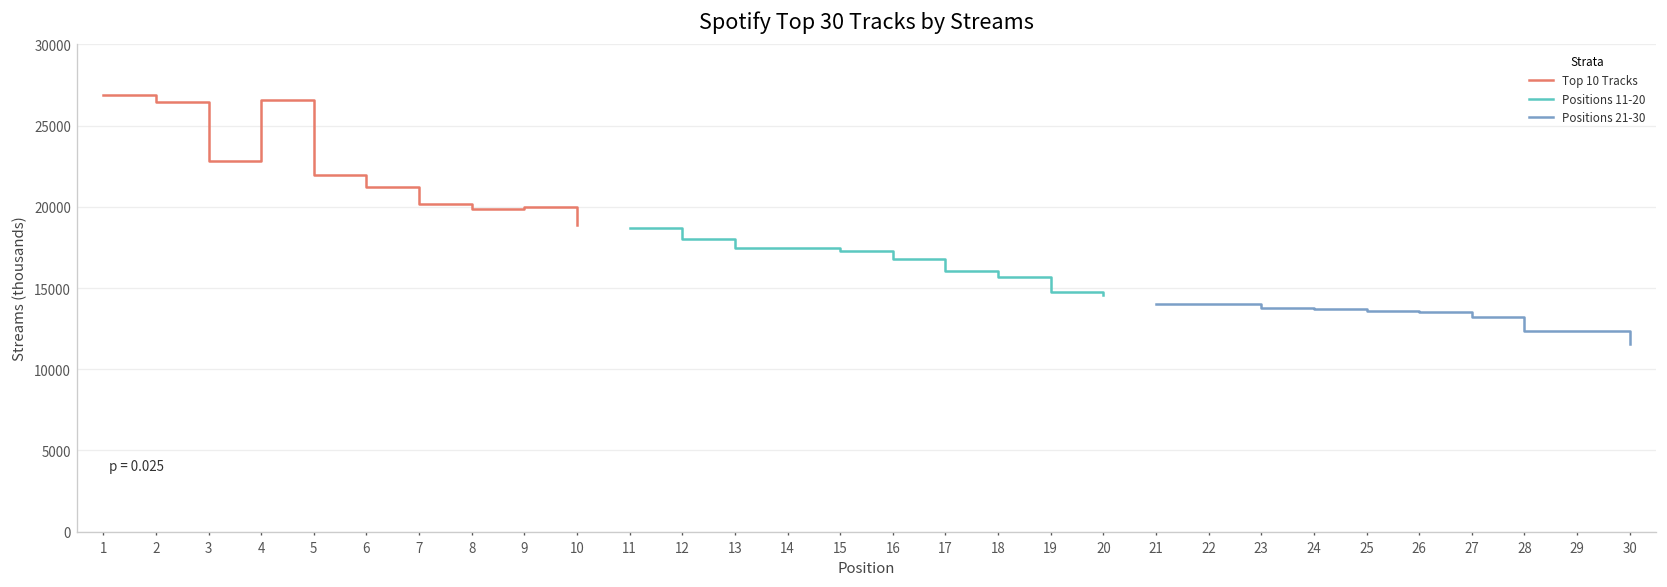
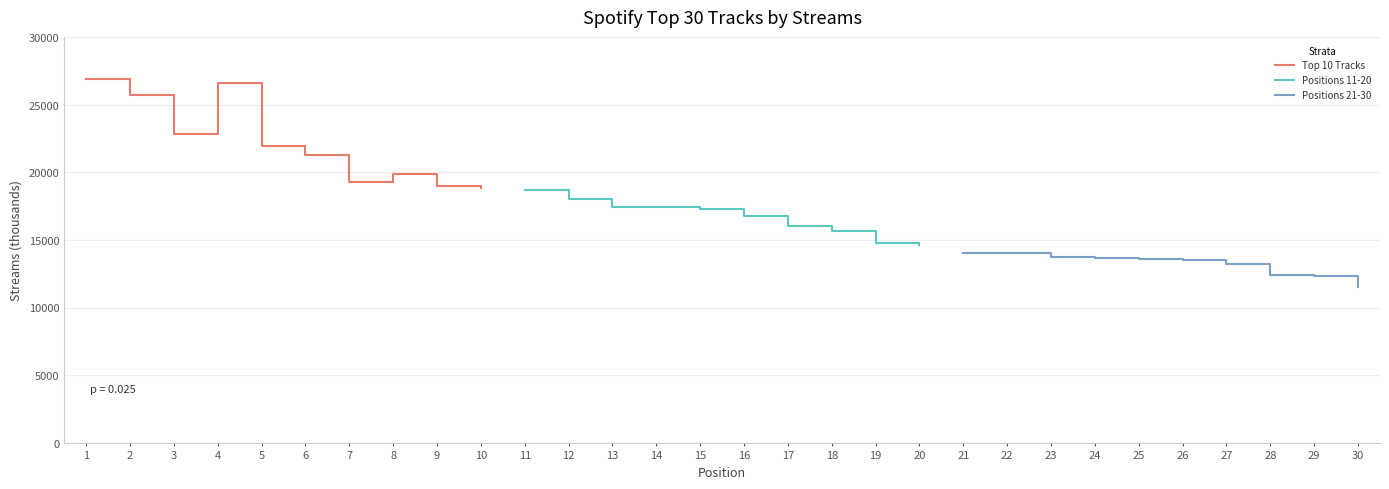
Top 10 Tracks, 2: 26500 -> 25700
Top 10 Tracks, 7: 20200 -> 19200
Top 10 Tracks, 9: 20000 -> 19000
